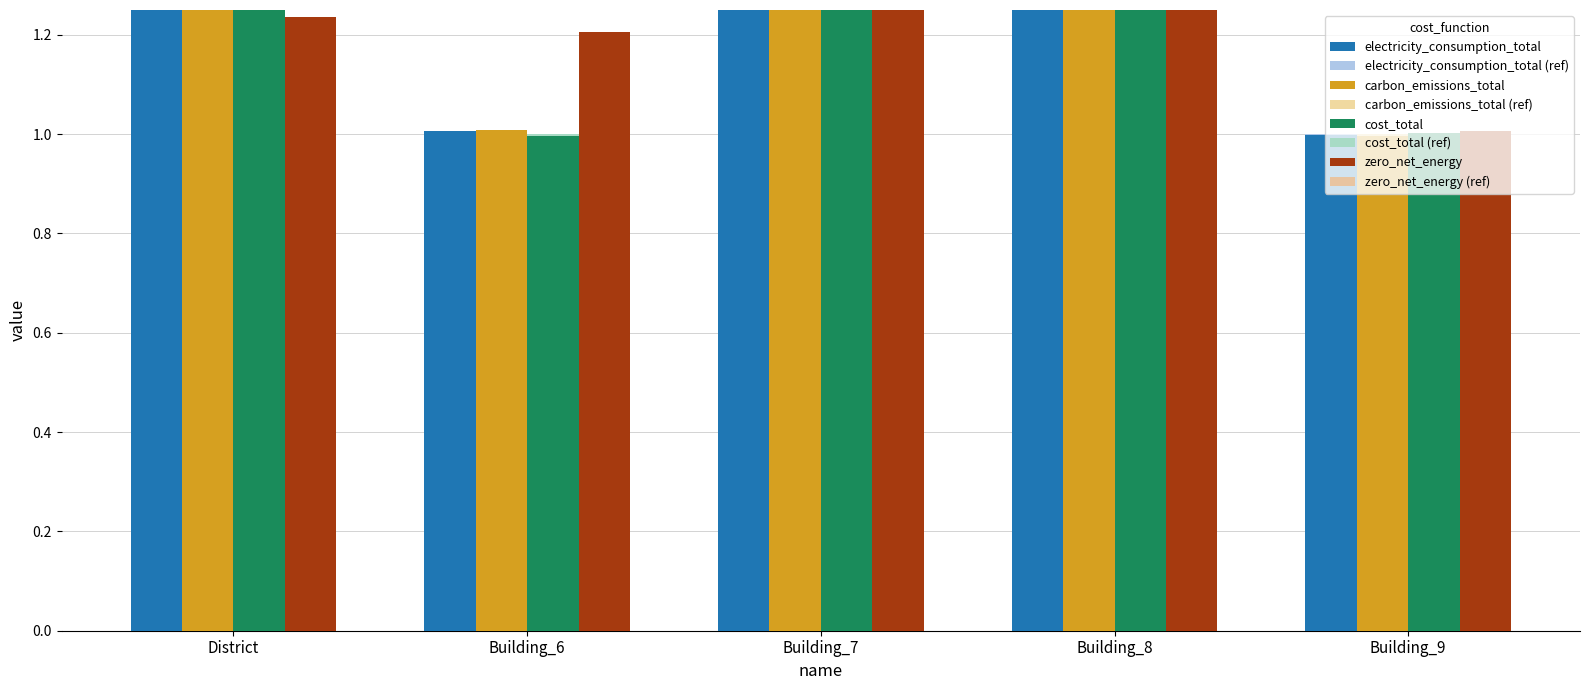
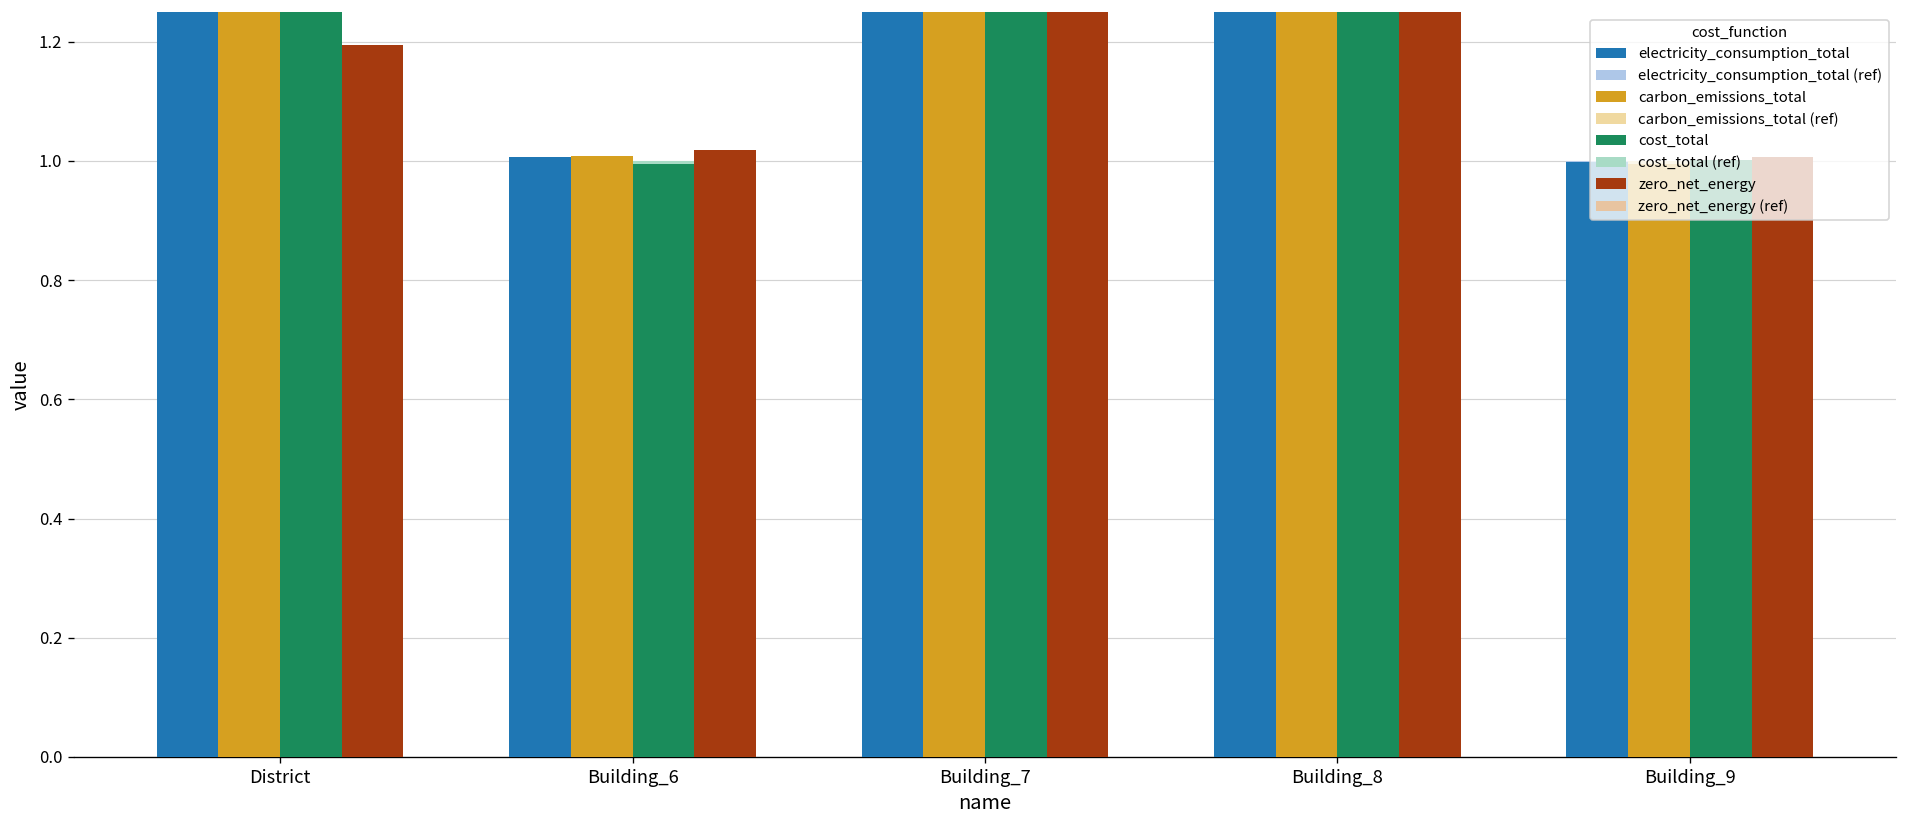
zero_net_energy, District: 1.24 -> 1.20
zero_net_energy, Building_6: 1.21 -> 1.02
